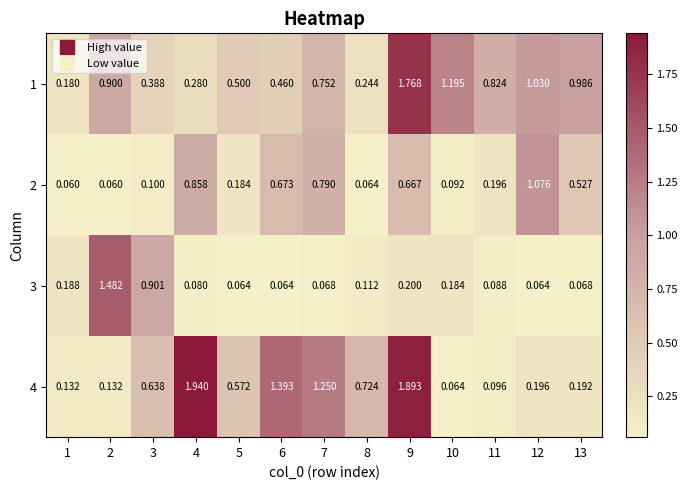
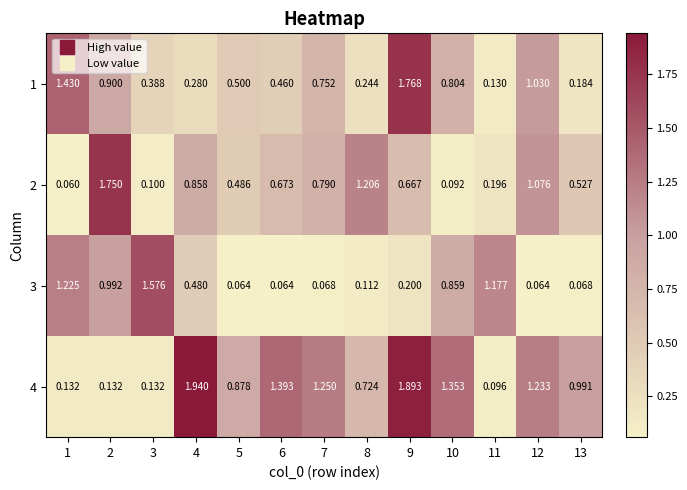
1, 1: 0.180 -> 1.430
1, 10: 1.195 -> 0.804
1, 11: 0.824 -> 0.130
1, 13: 0.986 -> 0.184
2, 2: 0.060 -> 1.750
2, 5: 0.184 -> 0.486
2, 8: 0.064 -> 1.206
3, 1: 0.188 -> 1.225
3, 2: 1.482 -> 0.992
3, 3: 0.901 -> 1.576
3, 4: 0.080 -> 0.480
3, 10: 0.184 -> 0.859
3, 11: 0.088 -> 1.177
4, 3: 0.638 -> 0.132
4, 5: 0.572 -> 0.878
4, 10: 0.064 -> 1.353
4, 12: 0.196 -> 1.233
4, 13: 0.192 -> 0.991
